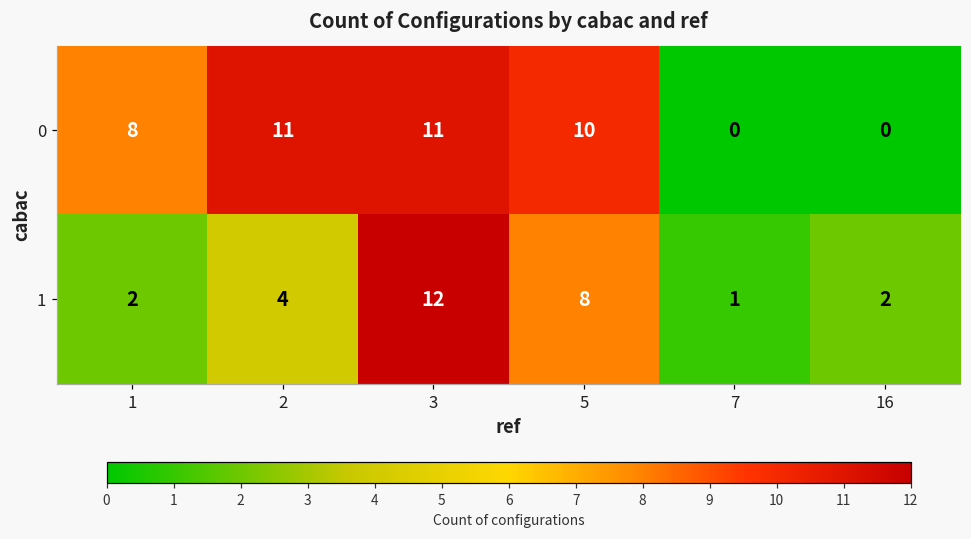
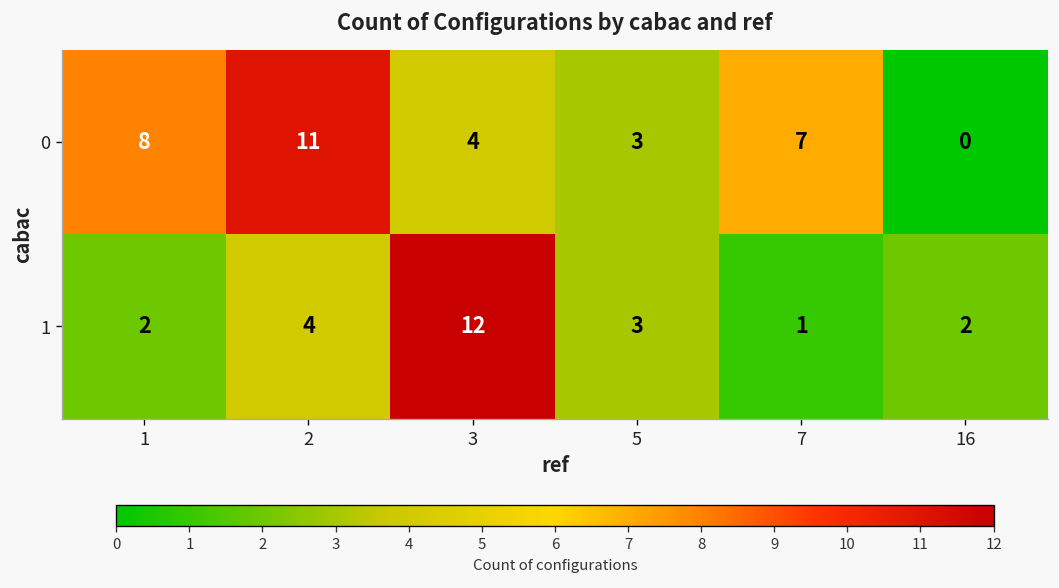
0, 3: 11 -> 4
0, 5: 10 -> 3
0, 7: 0 -> 7
1, 5: 8 -> 3
